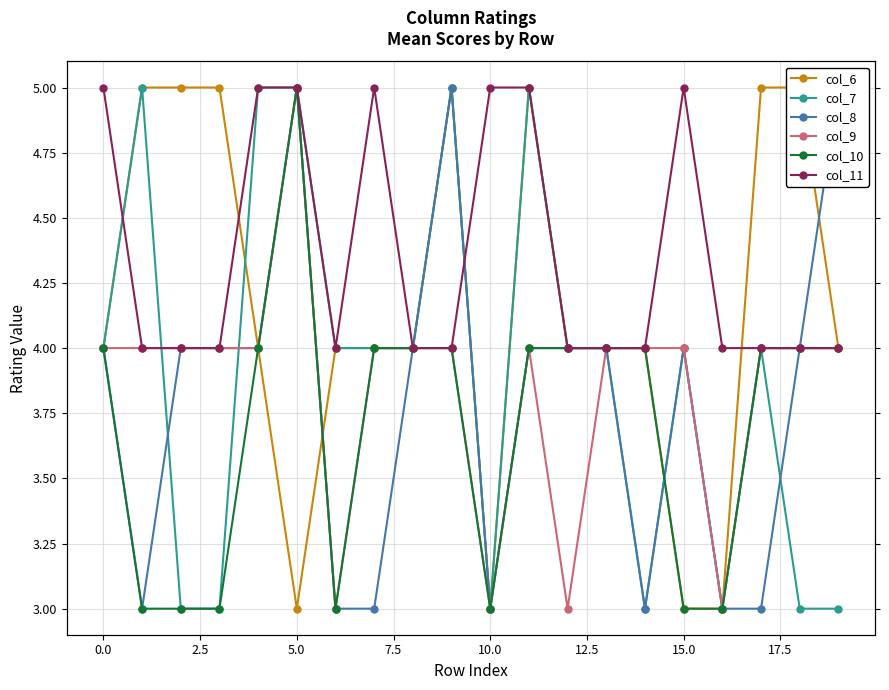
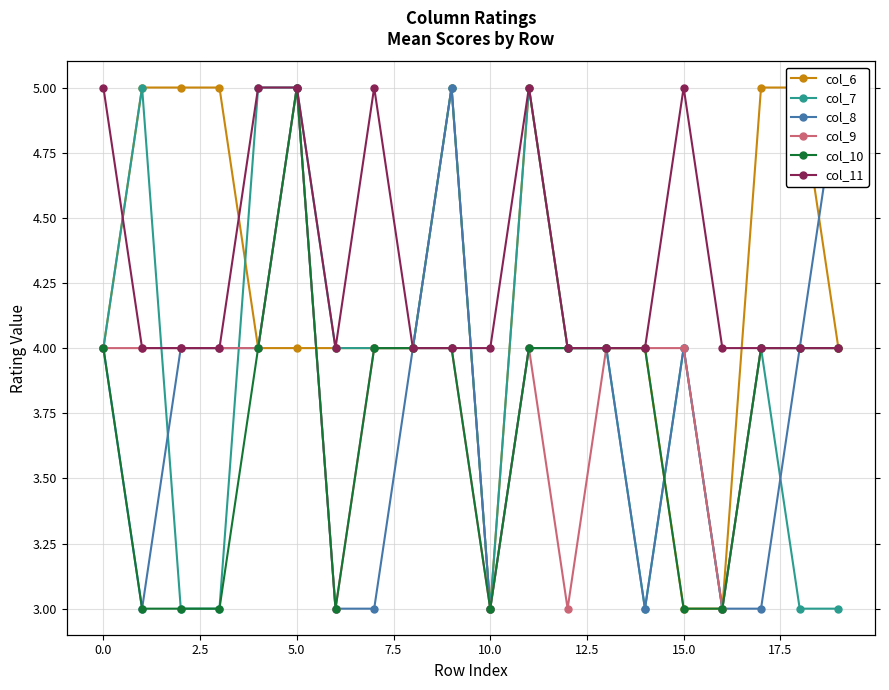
col_6, 5.0: 3 -> 4
col_11, 10.0: 5 -> 4
